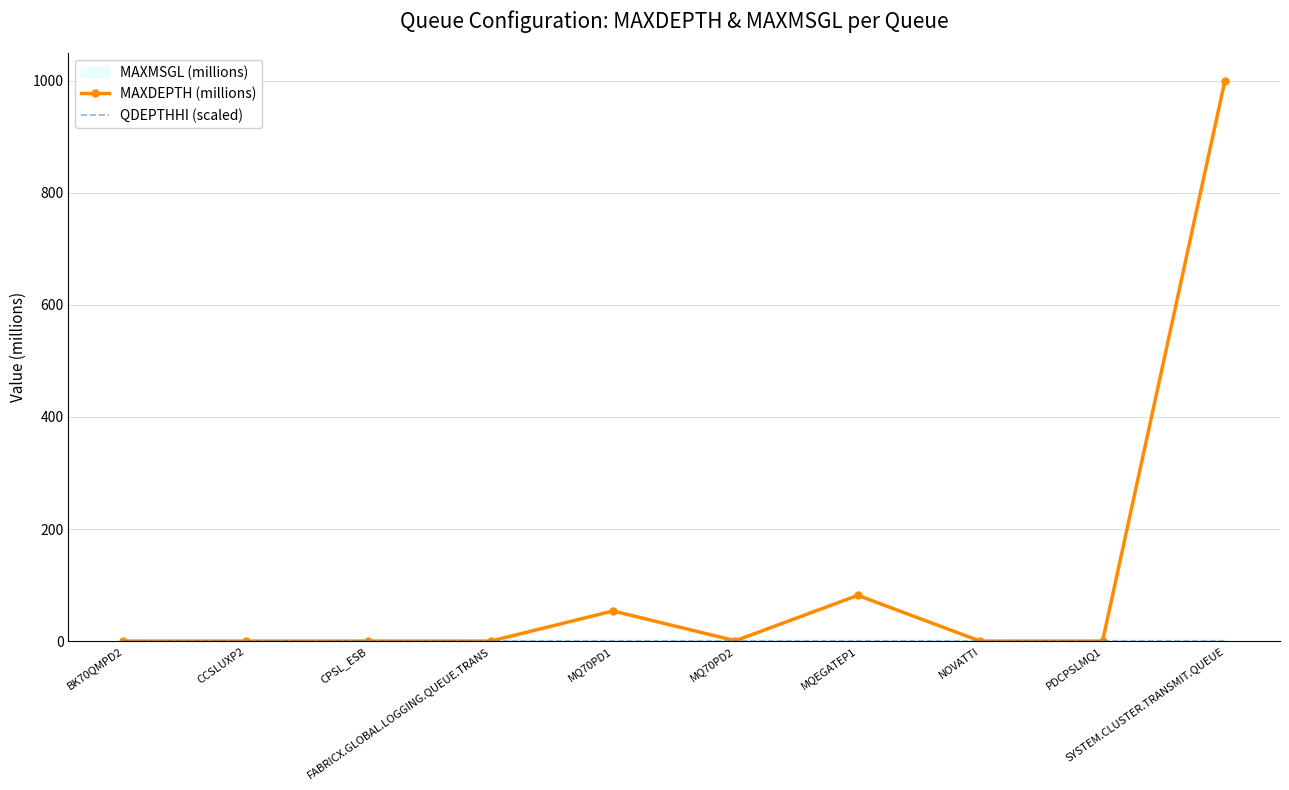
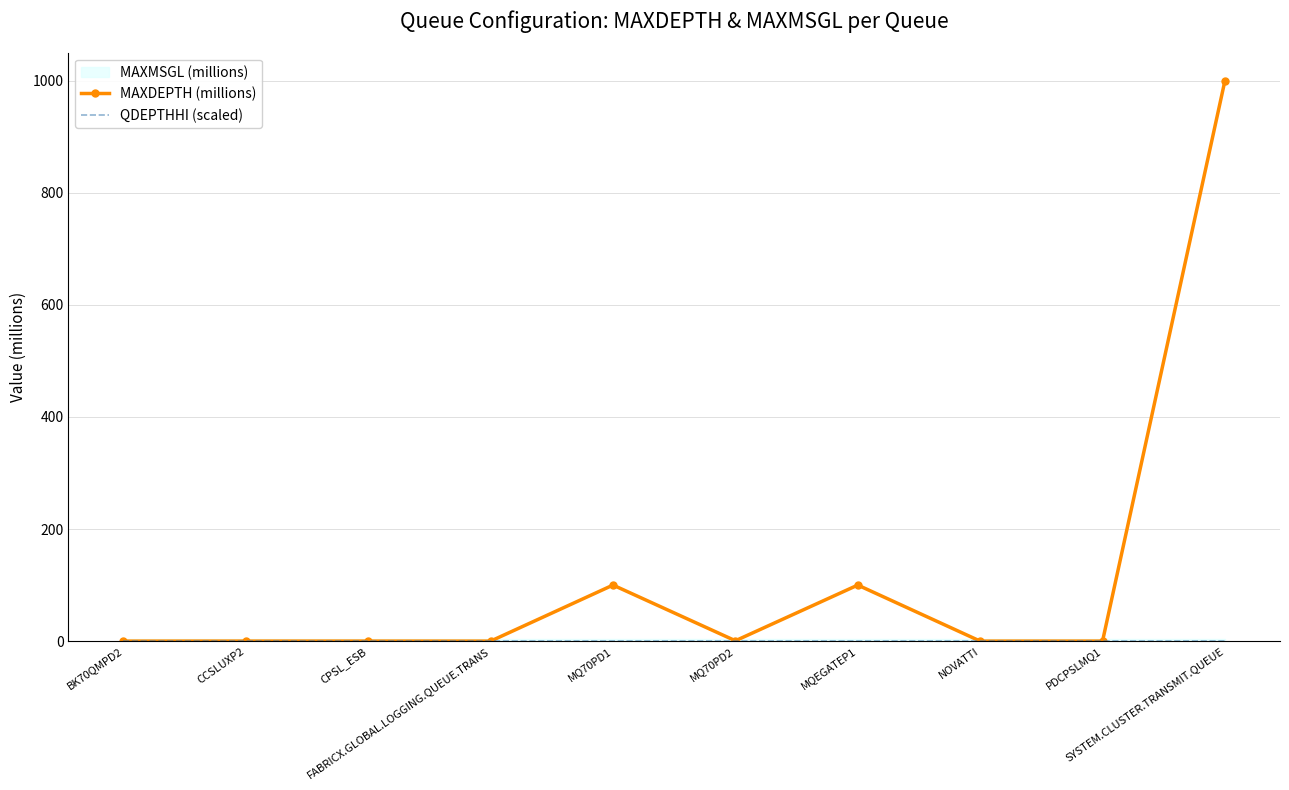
MAXDEPTH (millions), MQ70PD1: 50 -> 100
MAXDEPTH (millions), MQEGATEP1: 80 -> 100
